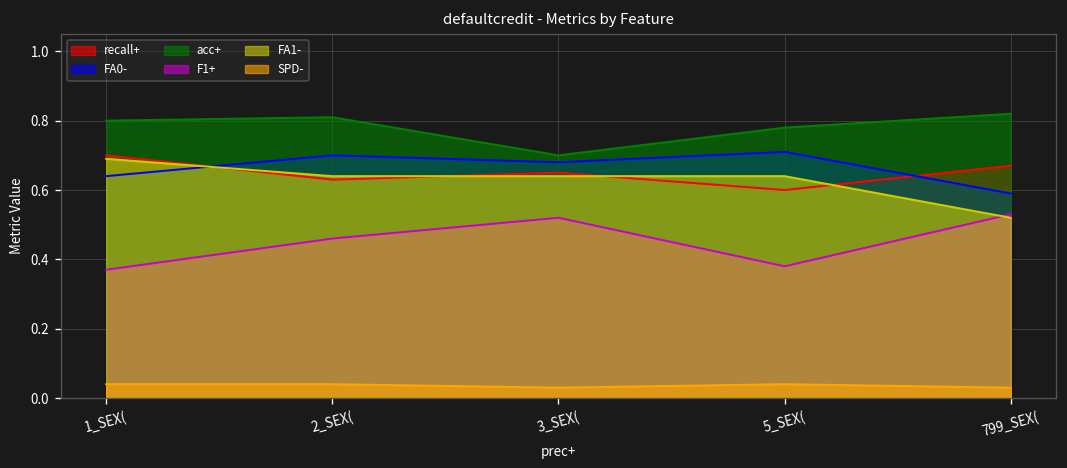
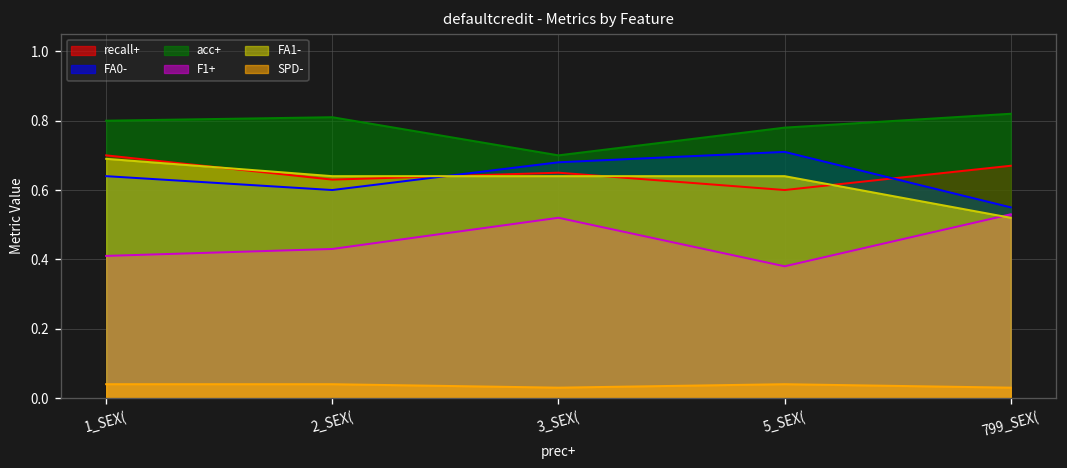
F1+, 1_SEX(: 0.37 -> 0.41
FA0-, 2_SEX(: 0.7 -> 0.6
F1+, 2_SEX(: 0.46 -> 0.43
FA0-, 799_SEX(: 0.59 -> 0.55
